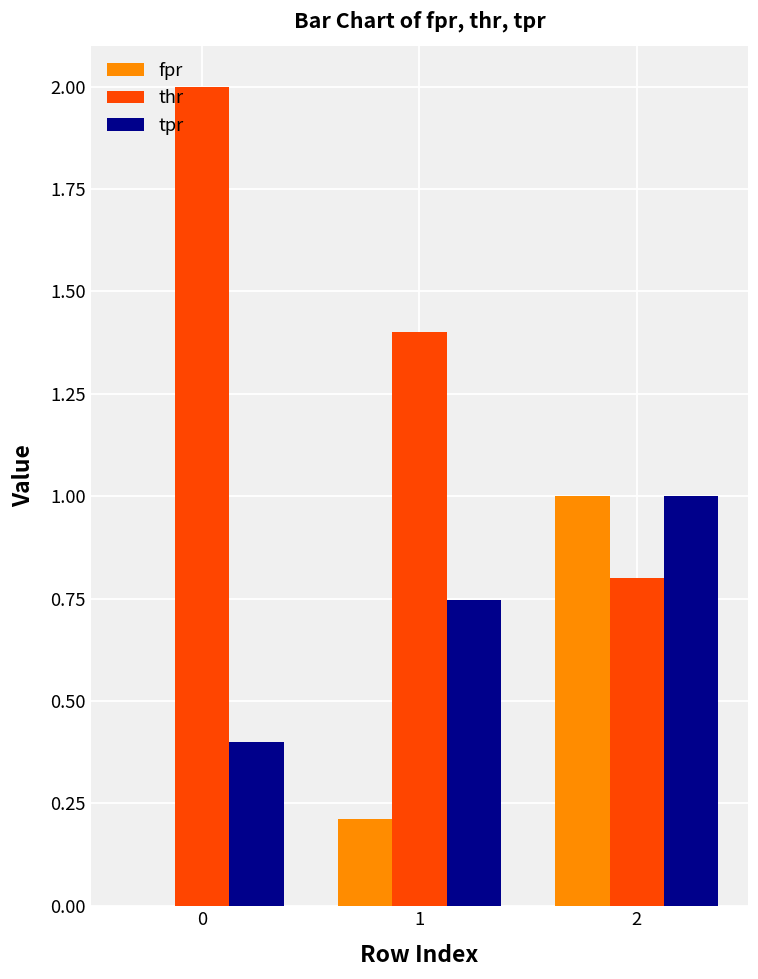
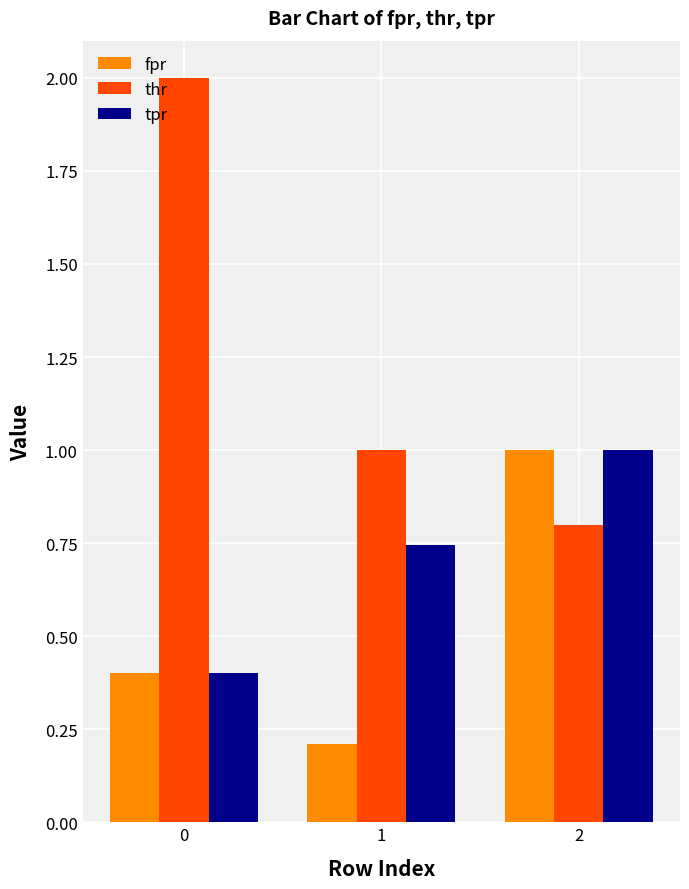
fpr, 0: 0.0 -> 0.4
thr, 1: 1.4 -> 1.0
